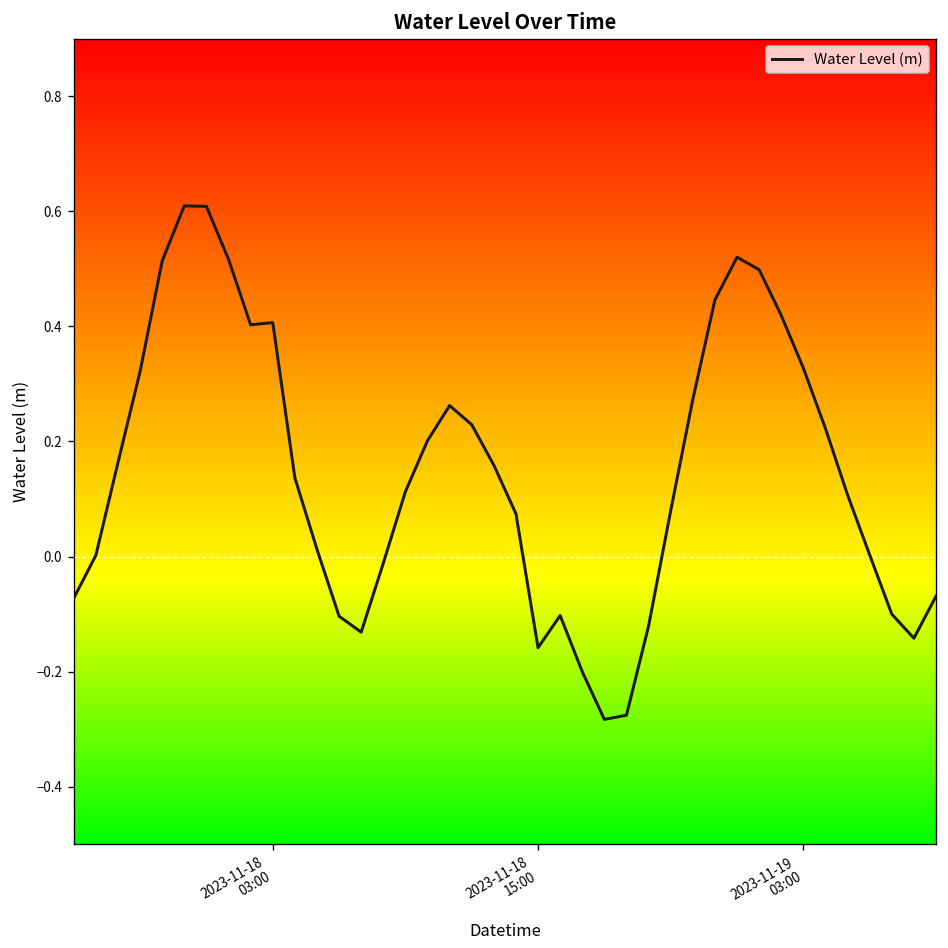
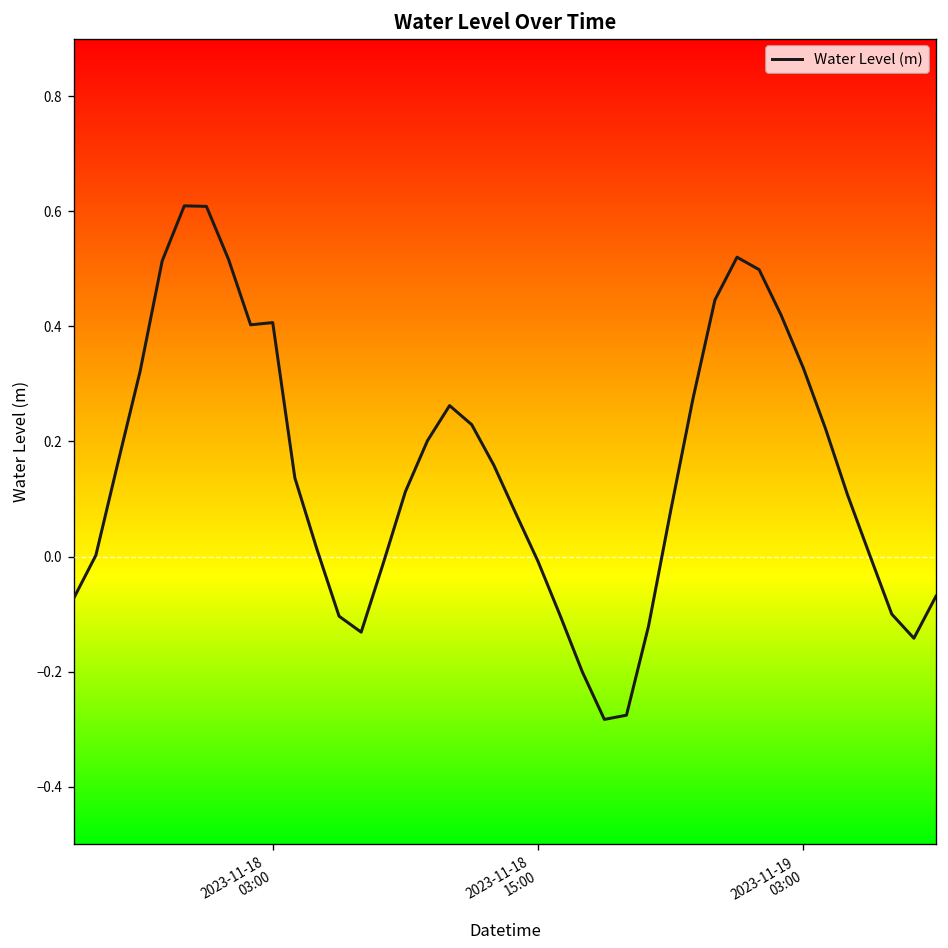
2023-11-18 15:00: -0.16 -> -0.01
